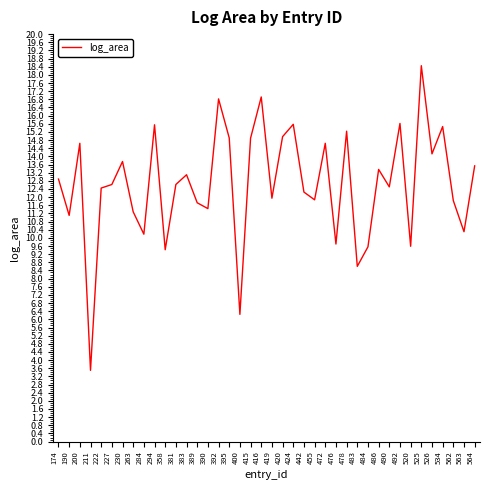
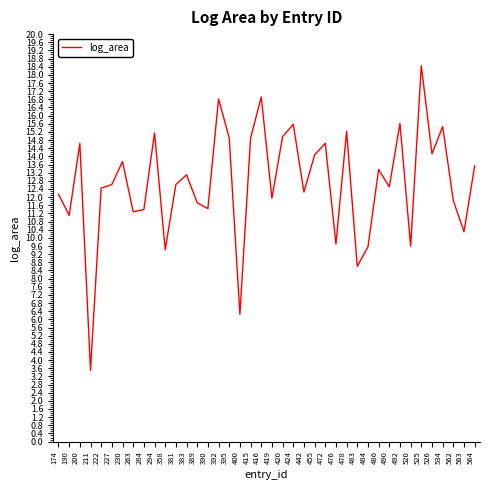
174: 12.9 -> 12.1
284: 10.2 -> 11.4
294: 15.5 -> 15.2
455: 11.9 -> 14.1
